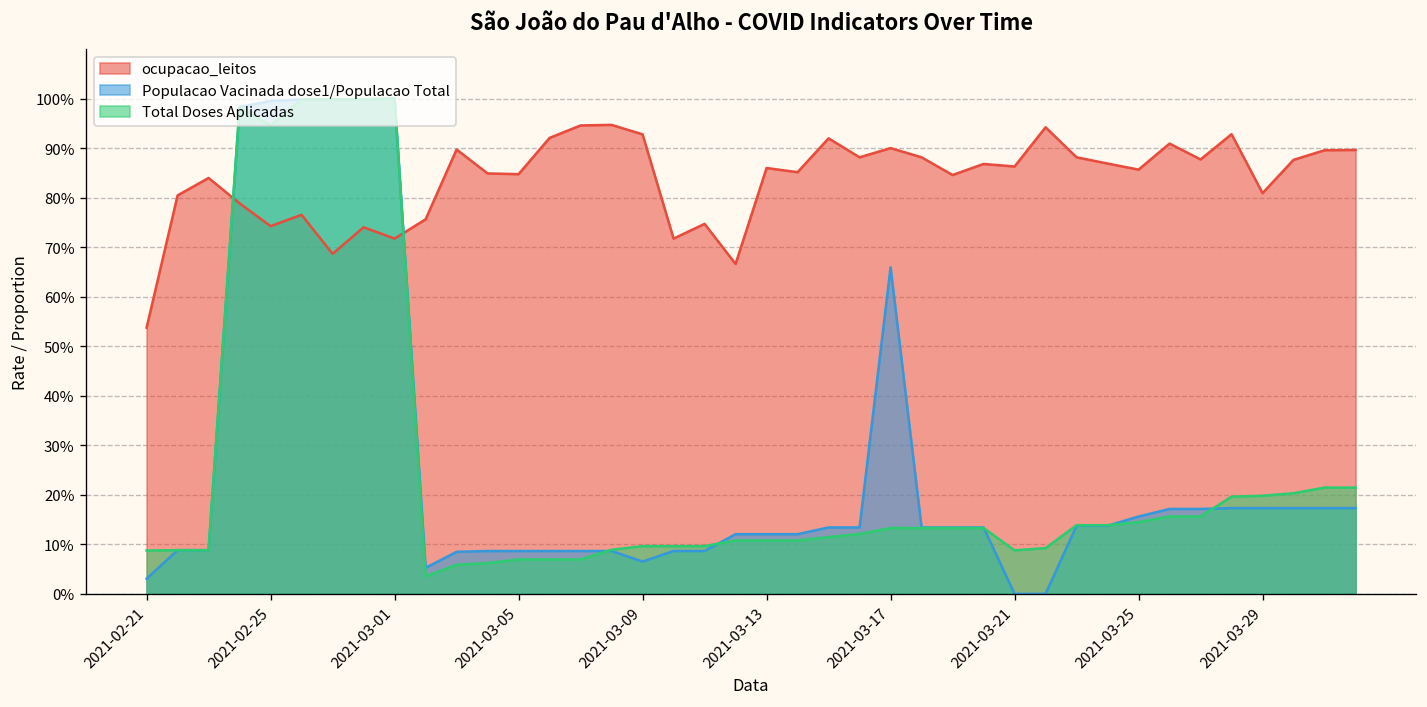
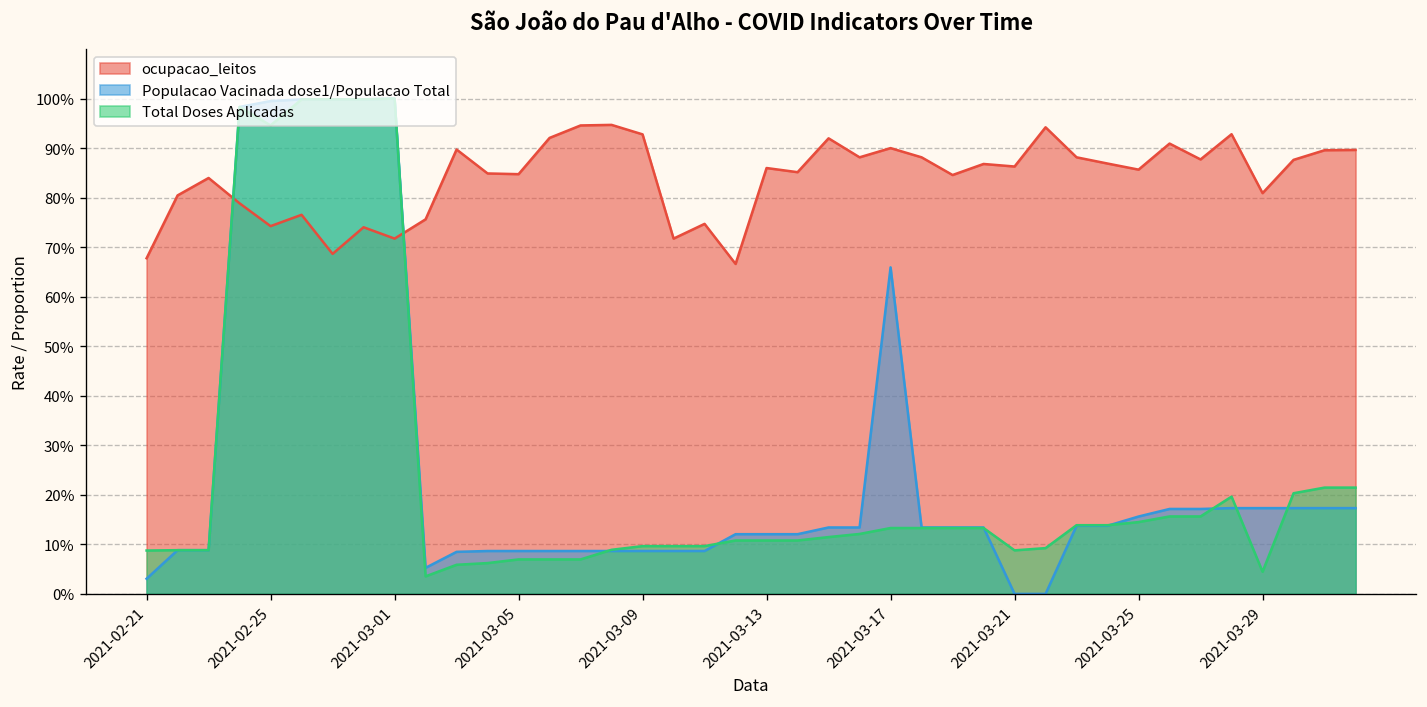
ocupacao_leitos, 2021-02-21: 54% -> 68%
Populacao Vacinada dose1/Populacao Total, 2021-03-09: 7% -> 9%
Total Doses Aplicadas, 2021-03-29: 20% -> 4%
